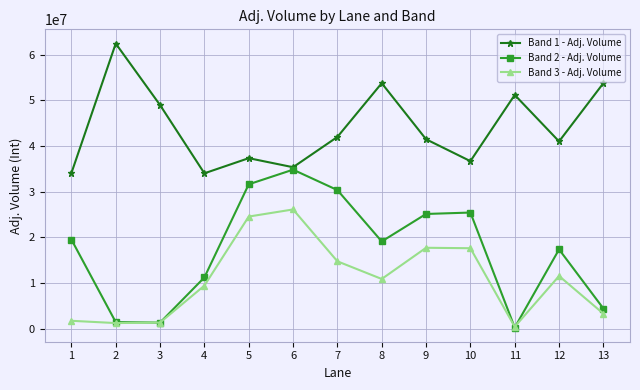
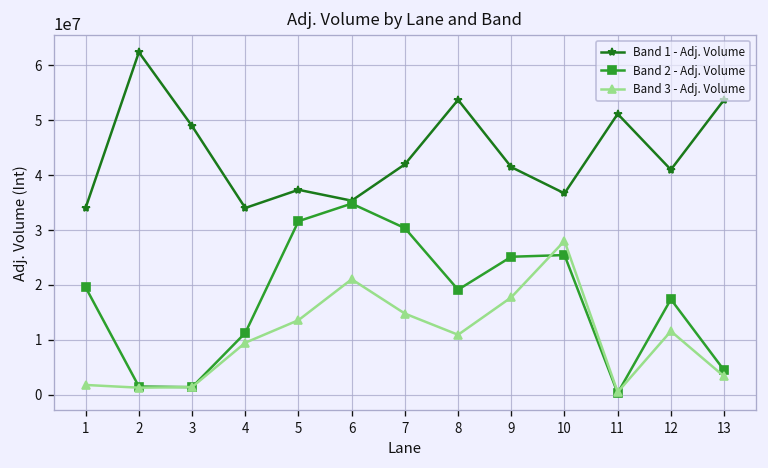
Band 3 - Adj. Volume, 5: 25000000 -> 14000000
Band 3 - Adj. Volume, 6: 26000000 -> 21000000
Band 3 - Adj. Volume, 10: 18000000 -> 28000000
